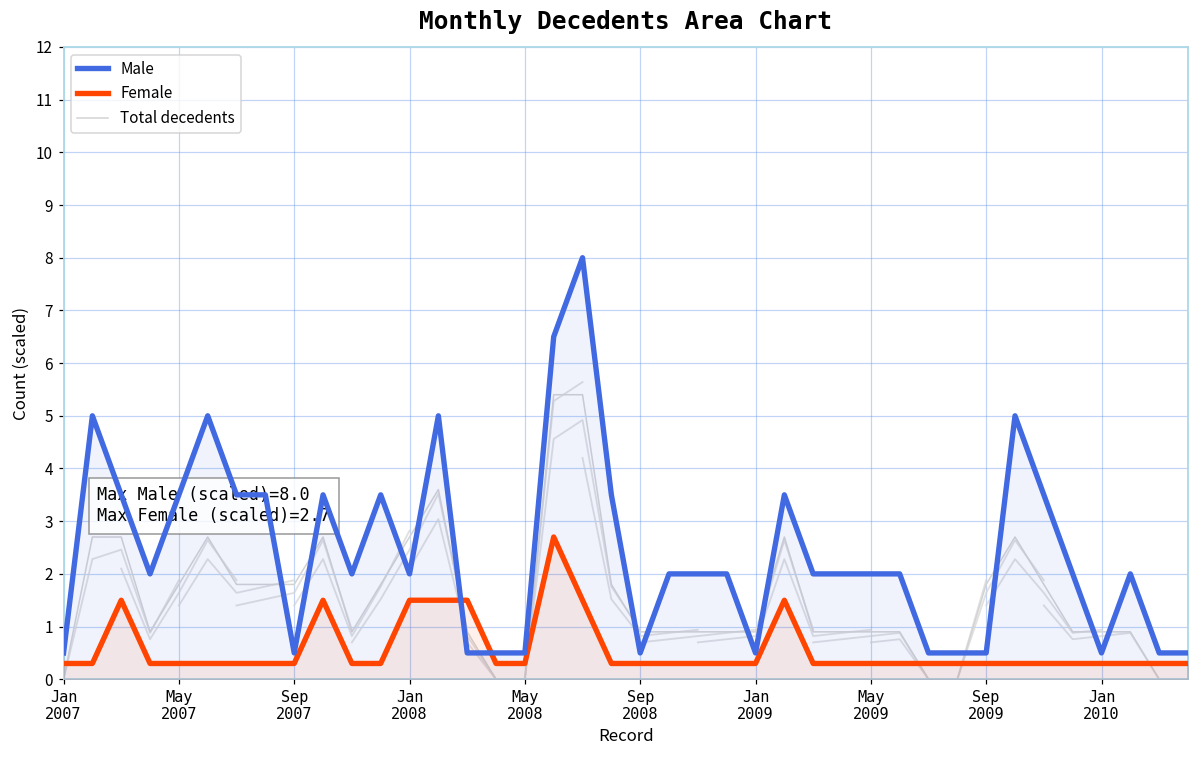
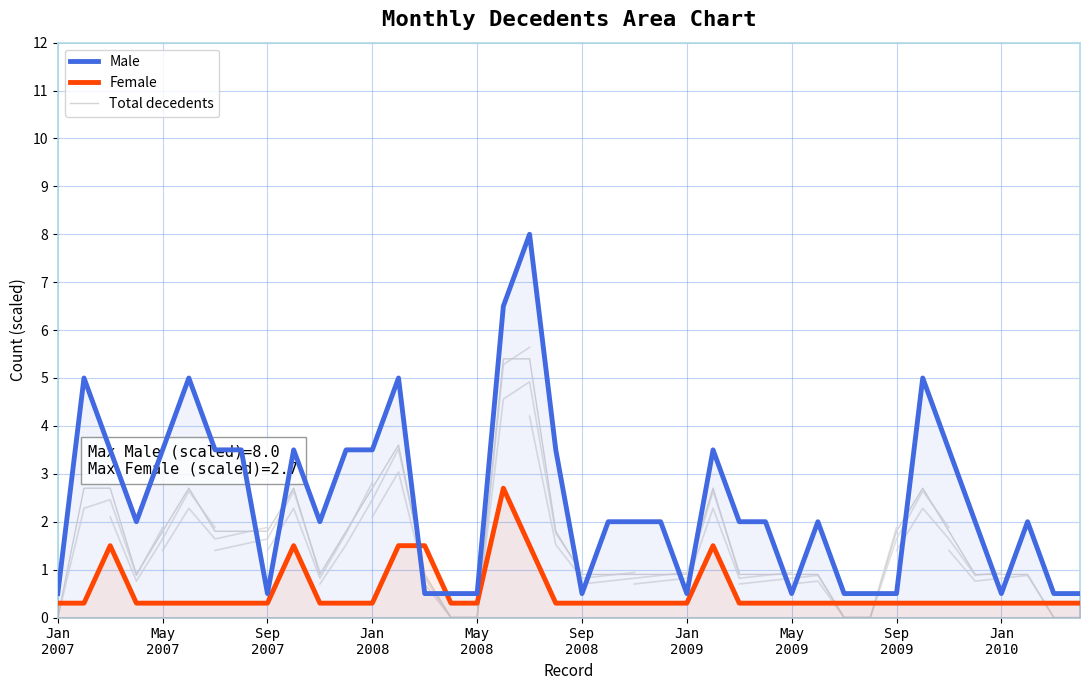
Male, Jan 2008: 2.0 -> 3.5
Female, Jan 2008: 1.5 -> 0.3
Male, May 2009: 2.0 -> 0.5
